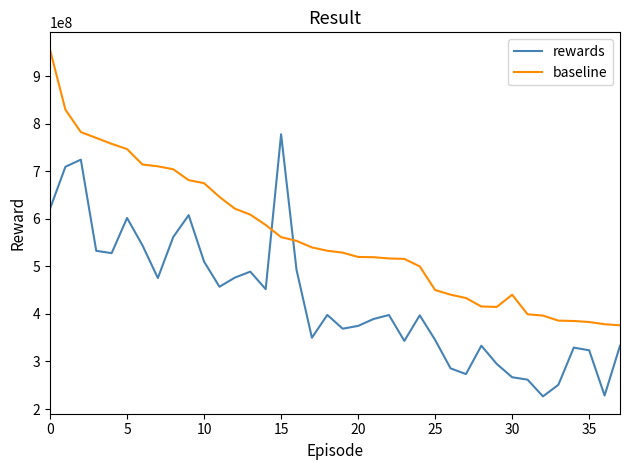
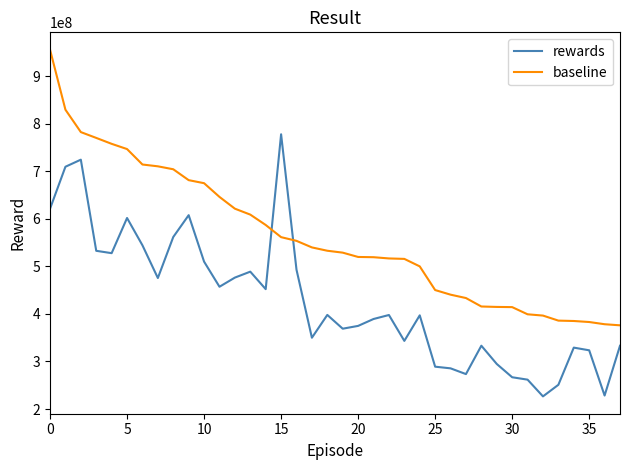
rewards, 25: 350000000 -> 290000000
baseline, 30: 440000000 -> 410000000
